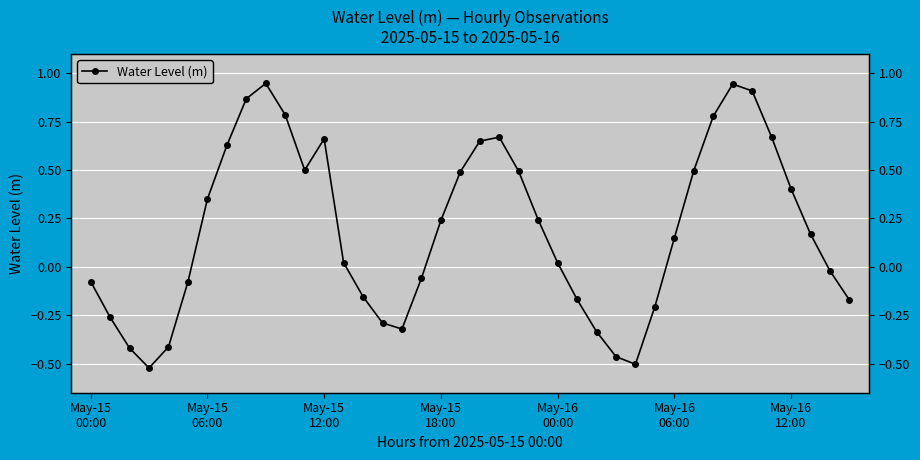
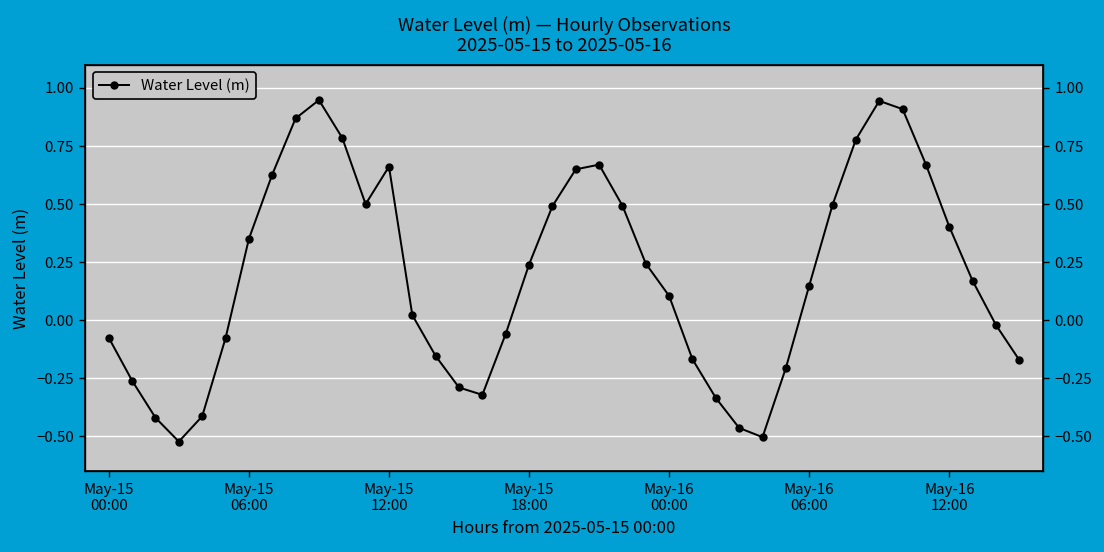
May-16 00:00: 0.02 -> 0.10
